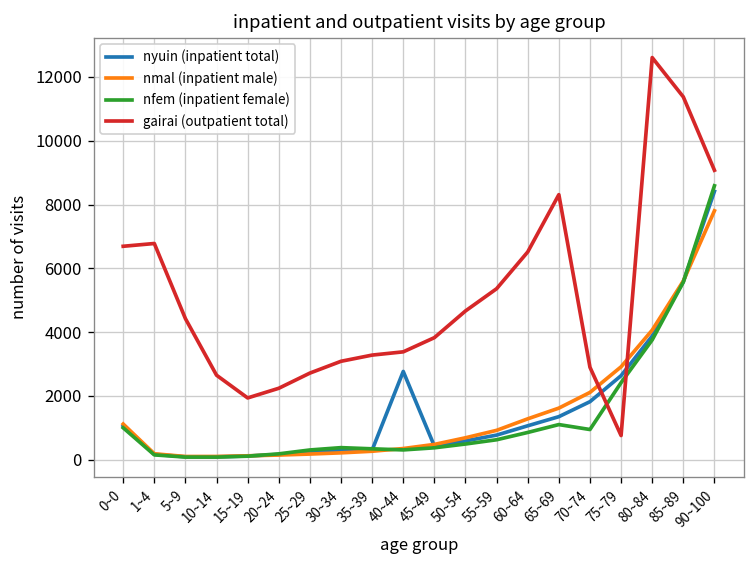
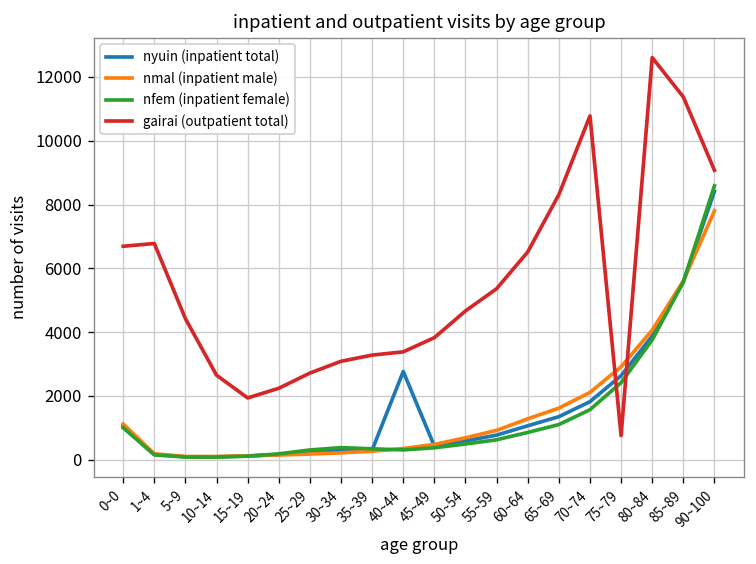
nfem (inpatient female), 70~74: 900 -> 1600
gairai (outpatient total), 70~74: 2900 -> 10800
